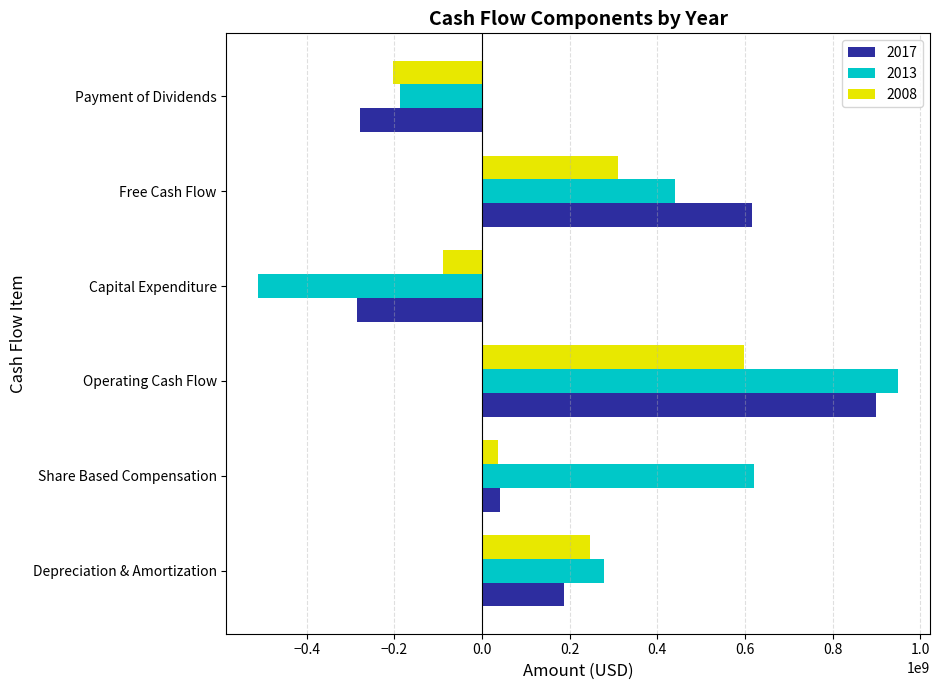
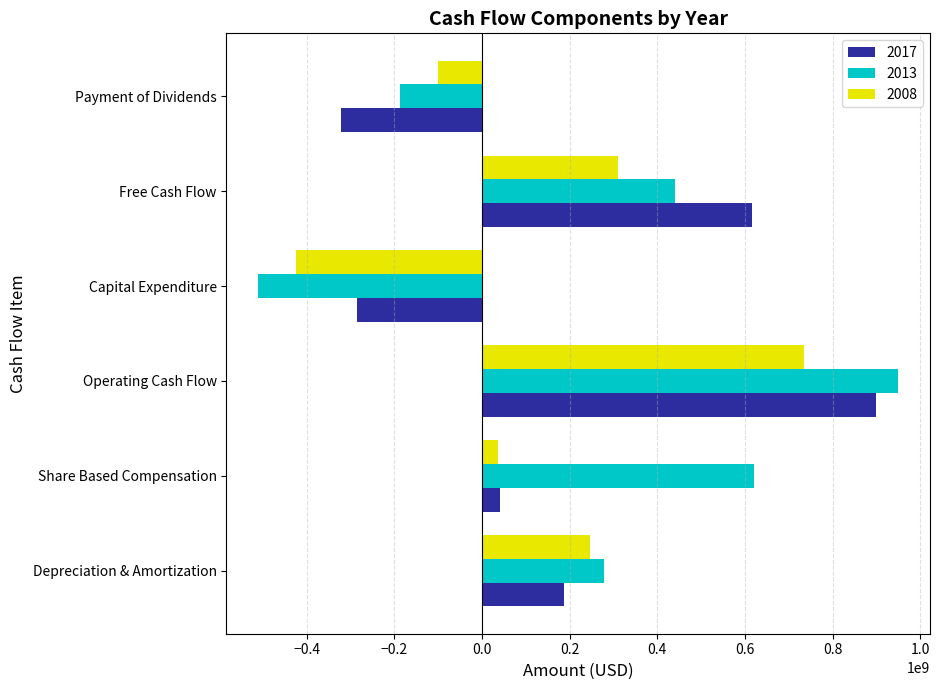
2008, Payment of Dividends: -200000000 -> -100000000
2017, Payment of Dividends: -280000000 -> -320000000
2008, Capital Expenditure: -90000000 -> -420000000
2008, Operating Cash Flow: 600000000 -> 730000000
